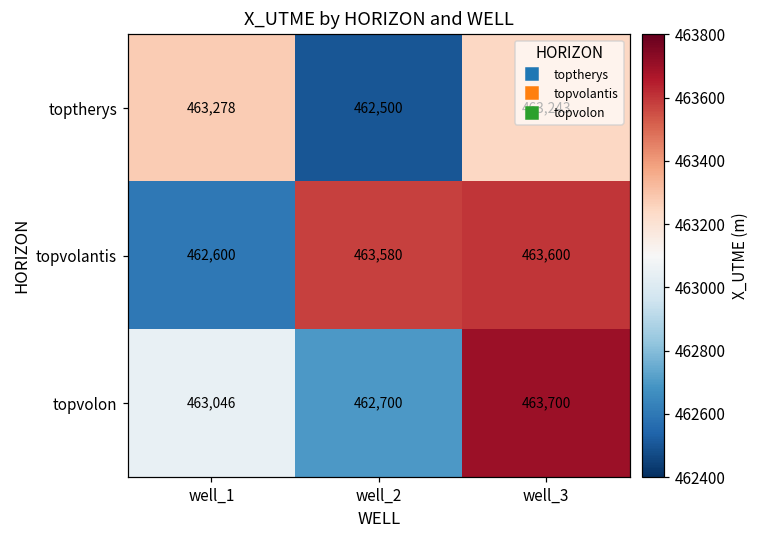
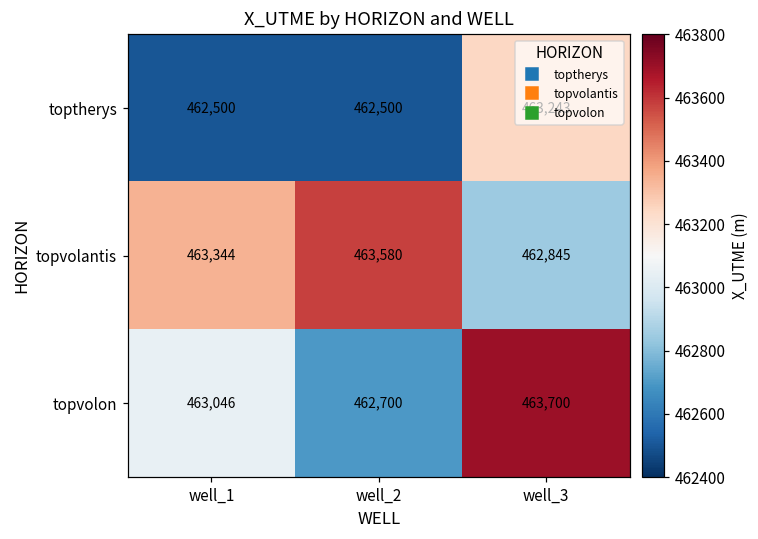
toptherys, well_1: 463,278 -> 462,500
topvolantis, well_1: 462,600 -> 463,344
topvolantis, well_3: 463,600 -> 462,845
